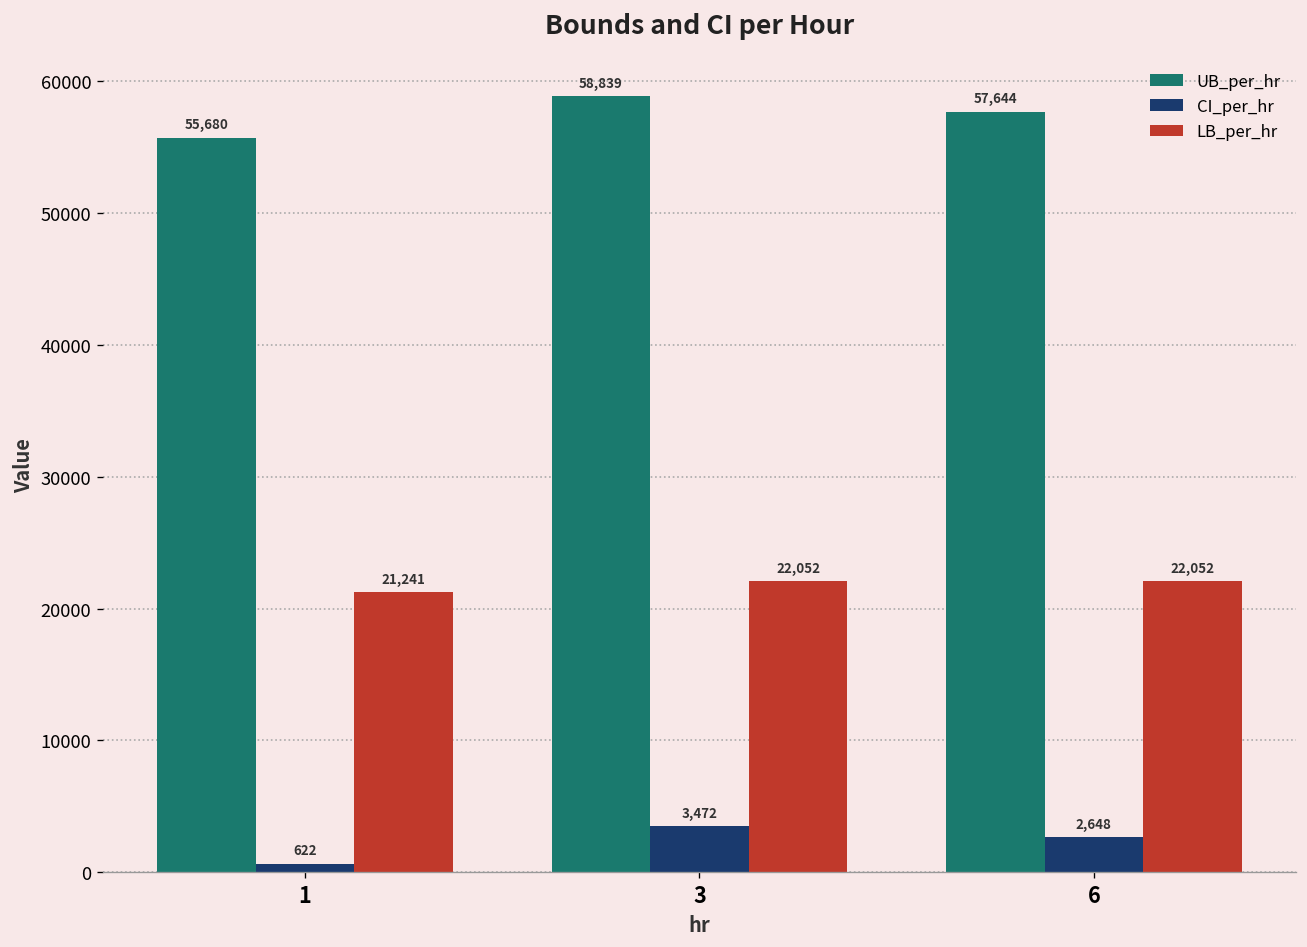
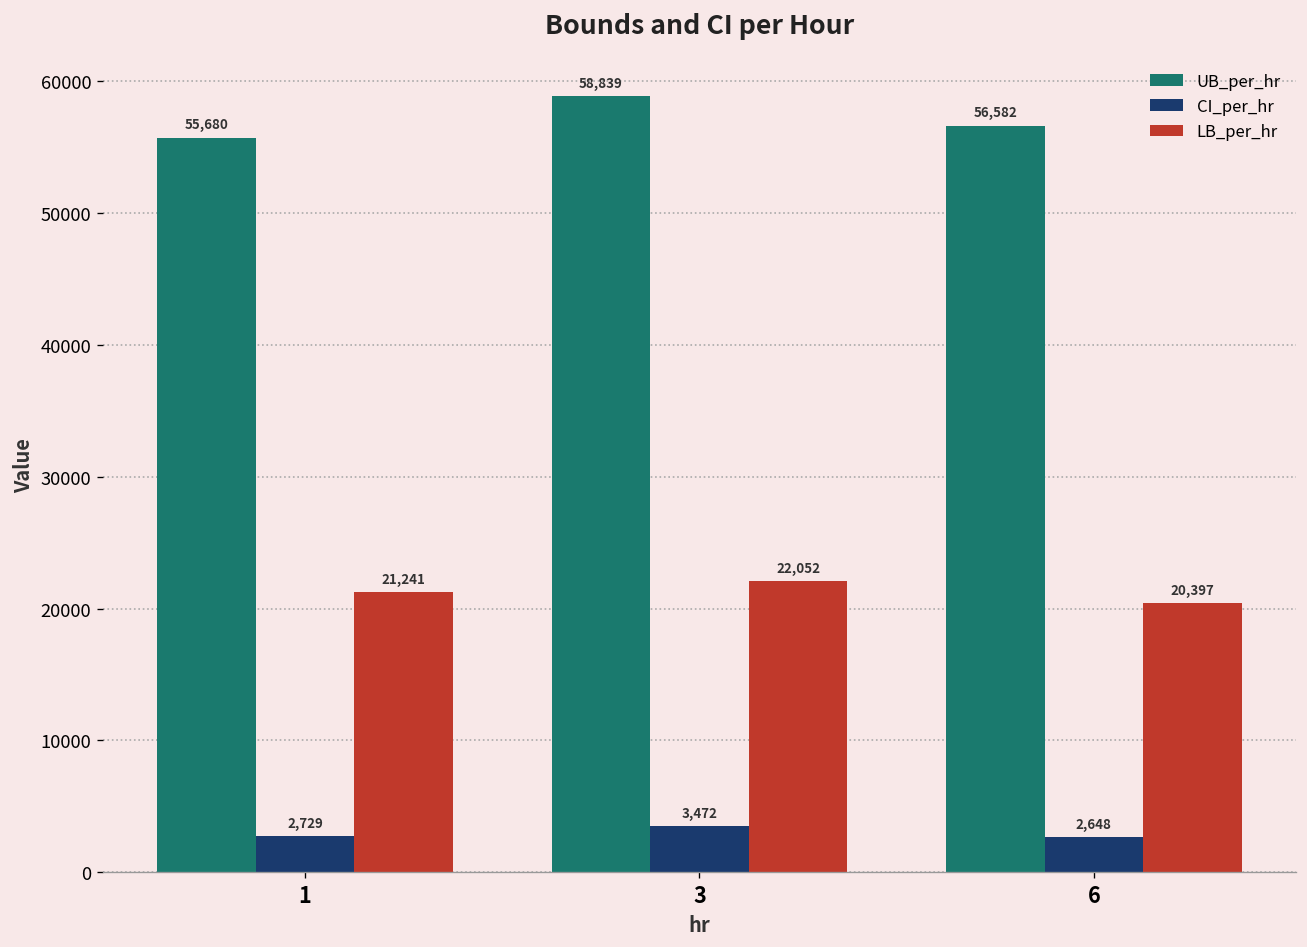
CI_per_hr, 1: 622 -> 2,729
UB_per_hr, 6: 57,644 -> 56,582
LB_per_hr, 6: 22,052 -> 20,397
